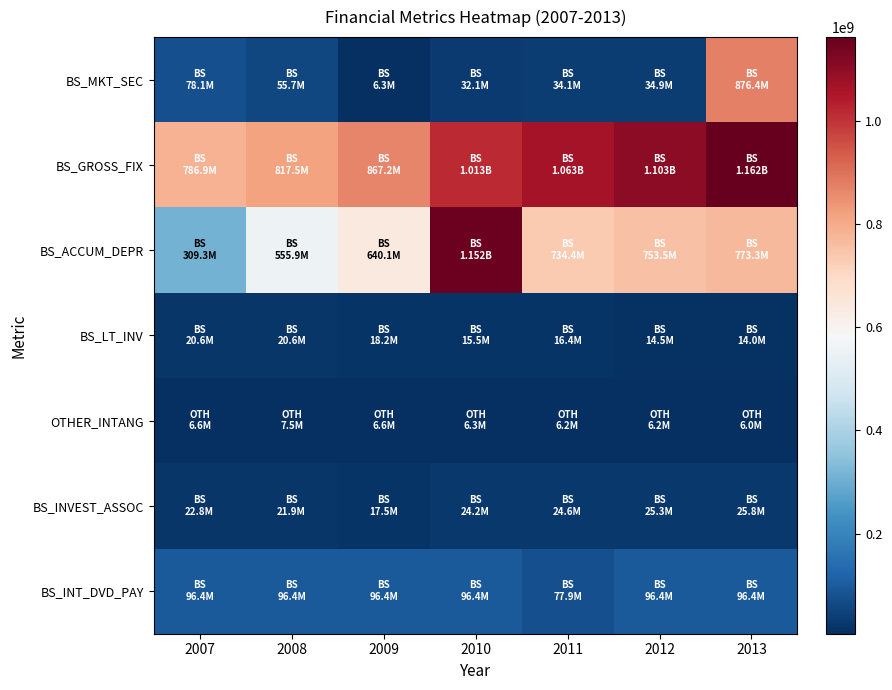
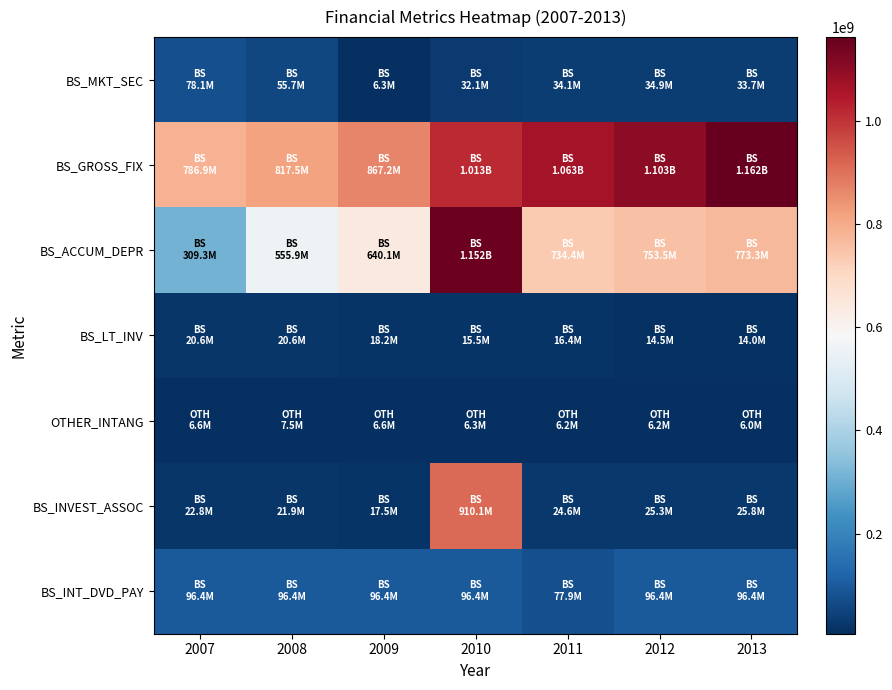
BS_MKT_SEC, 2013: 876.4M -> 33.7M
BS_INVEST_ASSOC, 2010: 24.2M -> 910.1M
